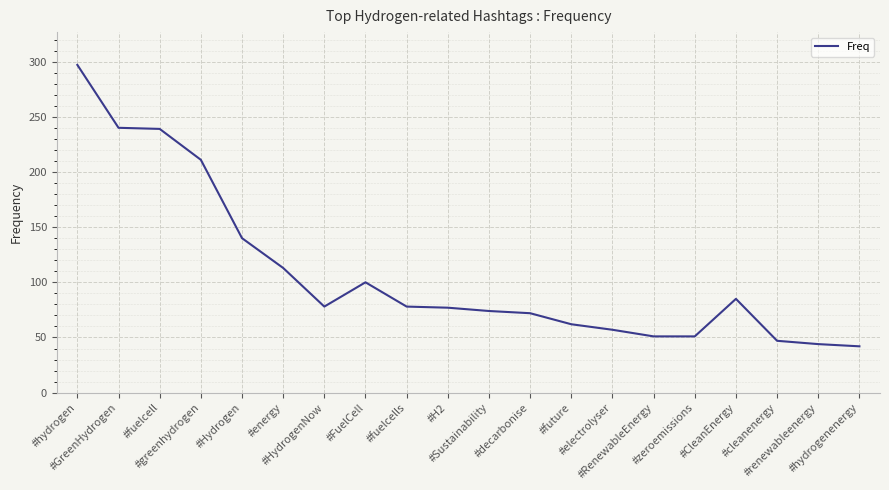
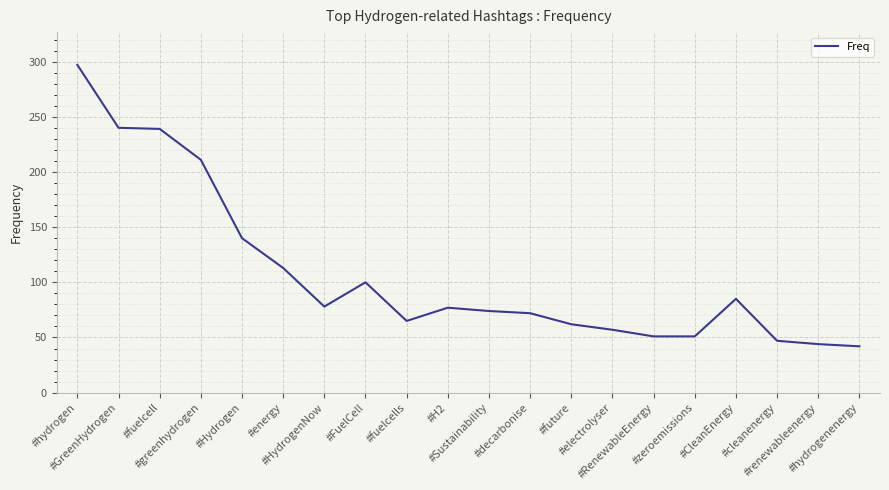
#fuelcells: 78 -> 65
